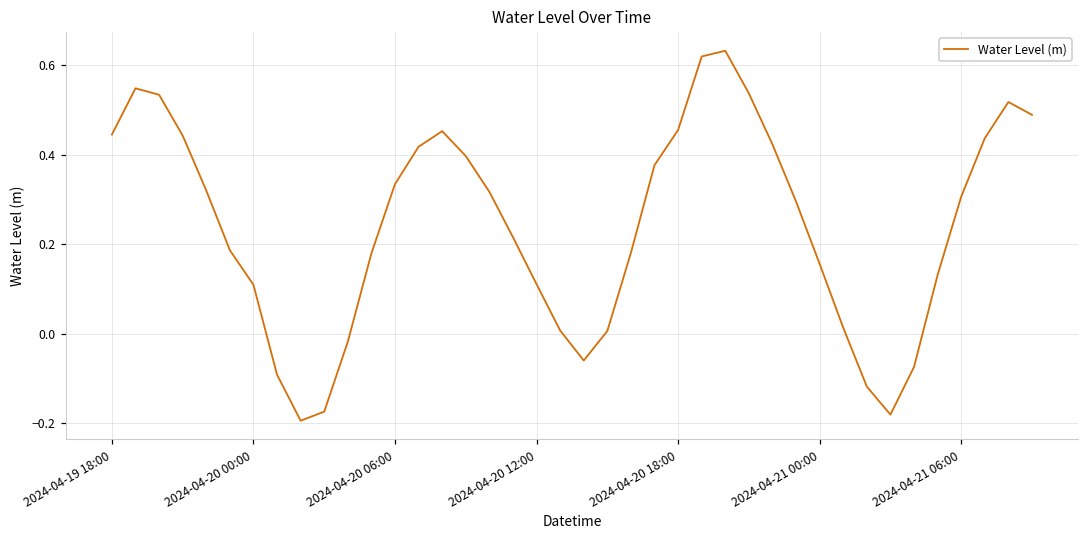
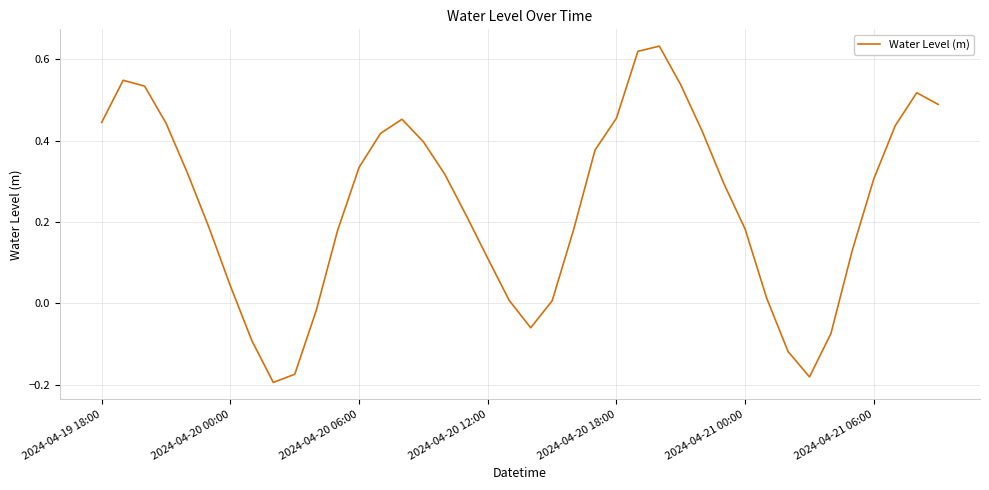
2024-04-20 00:00: 0.11 -> 0.04
2024-04-21 00:00: 0.16 -> 0.18
